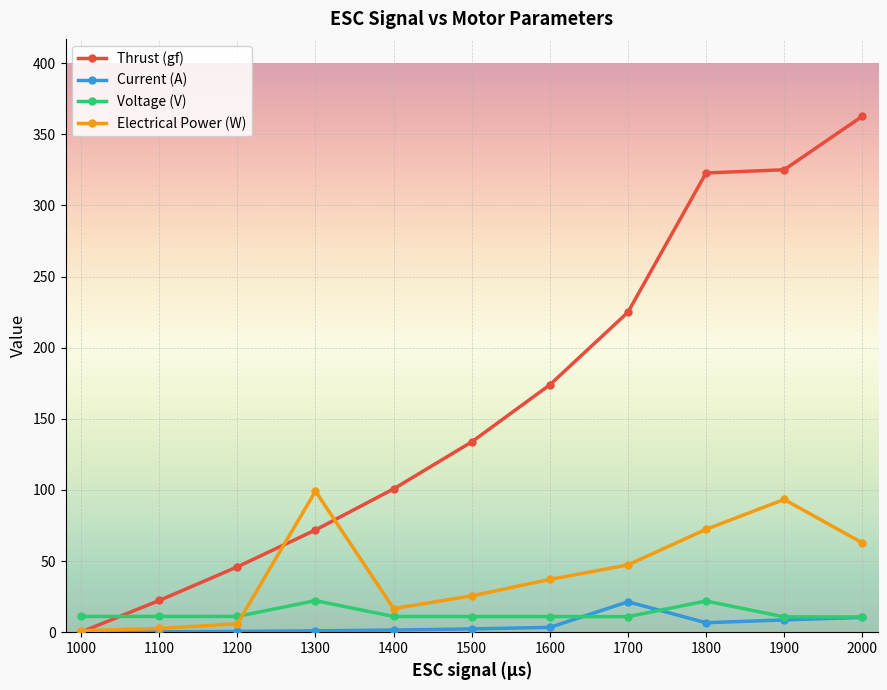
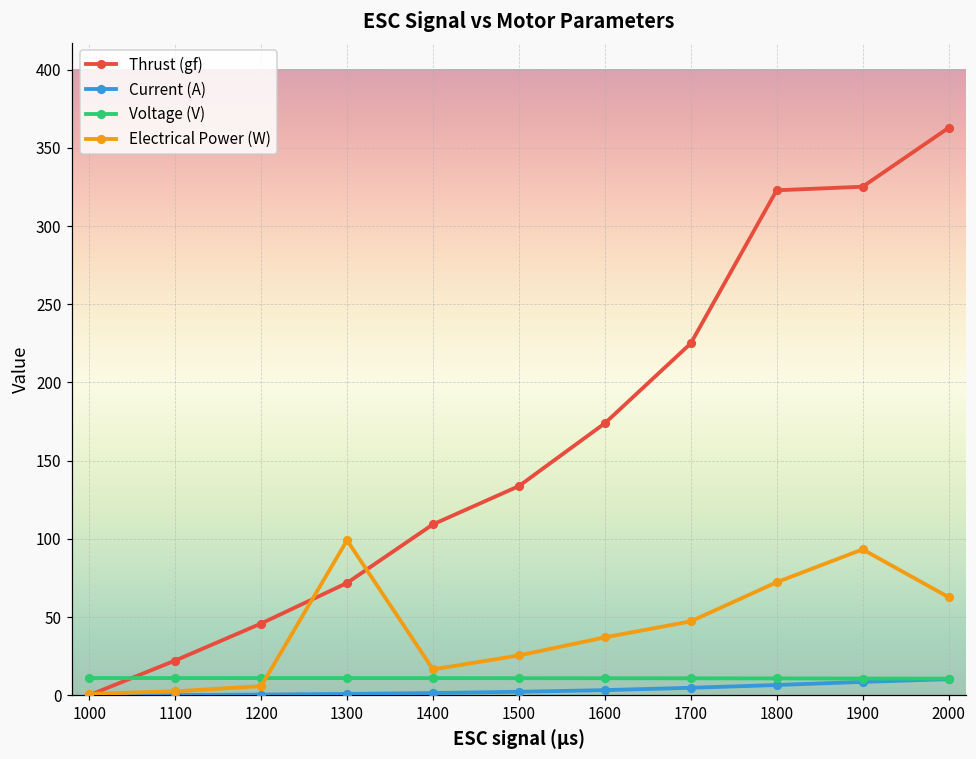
Voltage (V), 1300: 22 -> 11
Thrust (gf), 1400: 101 -> 109
Current (A), 1700: 21 -> 5
Voltage (V), 1800: 22 -> 11
